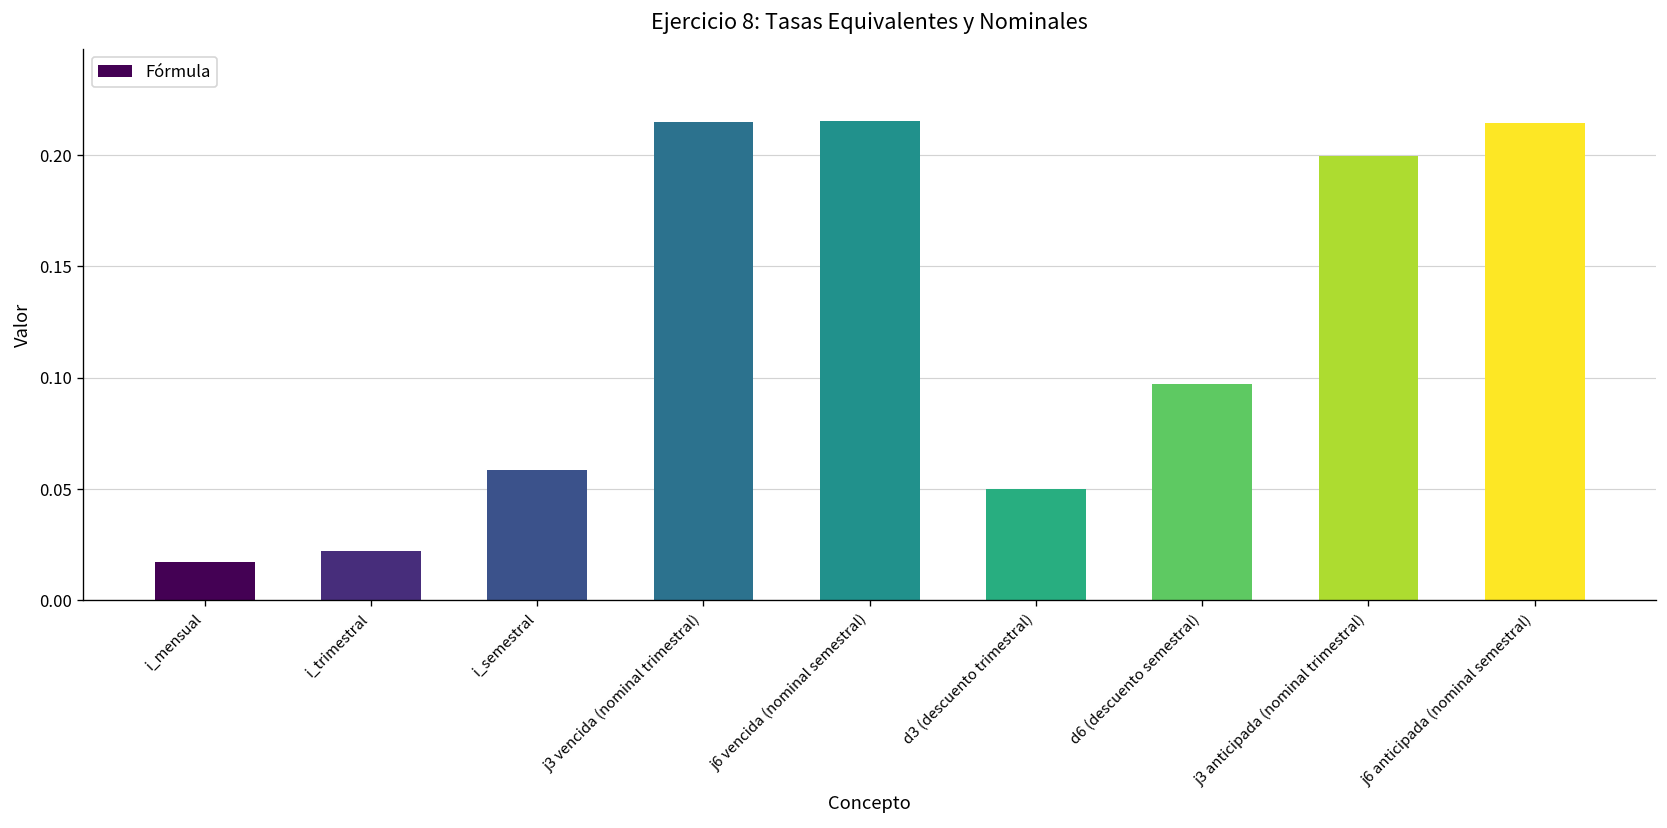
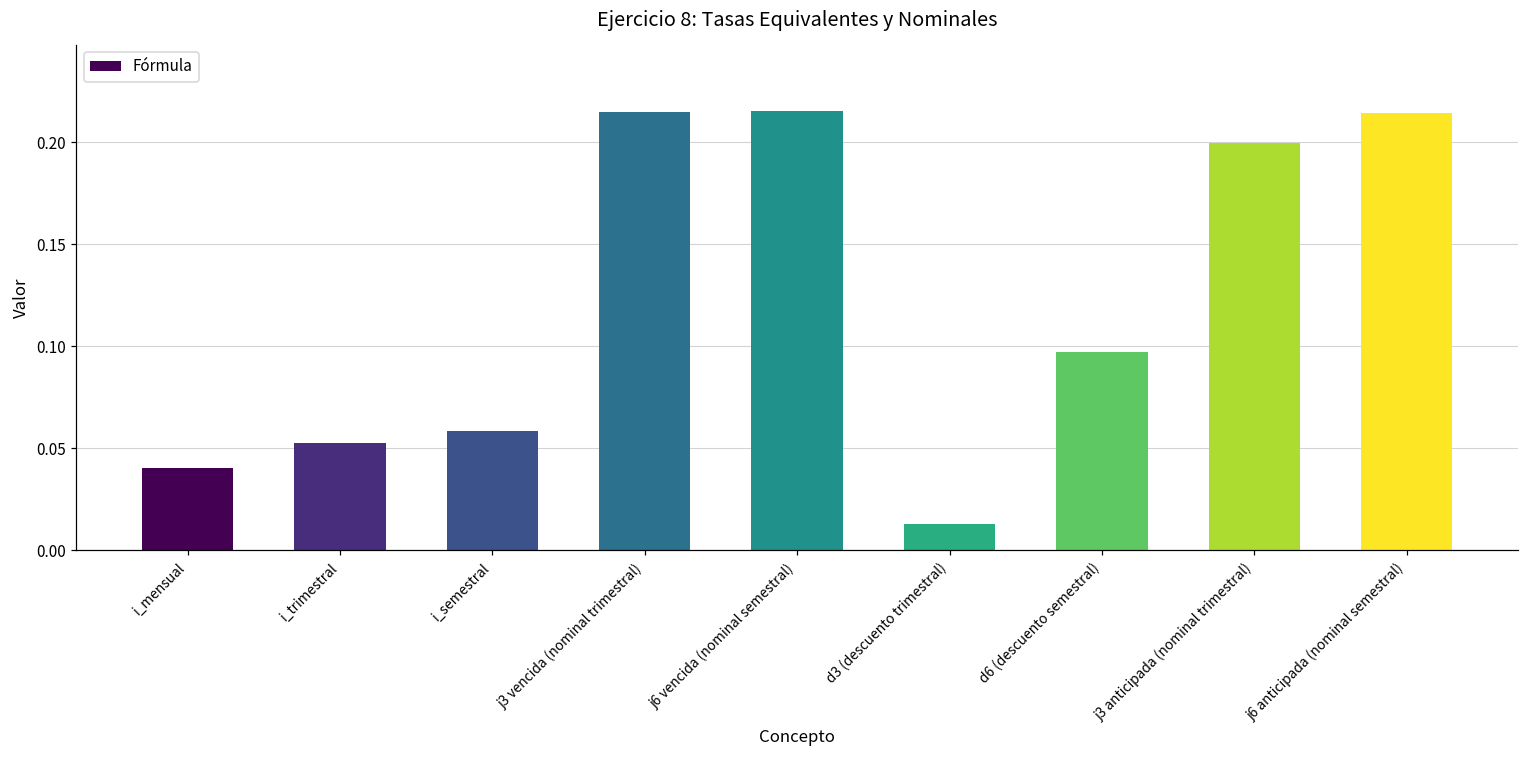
i_mensual: 0.017 -> 0.041
i_trimestral: 0.022 -> 0.052
d3 (descuento trimestral): 0.050 -> 0.013
